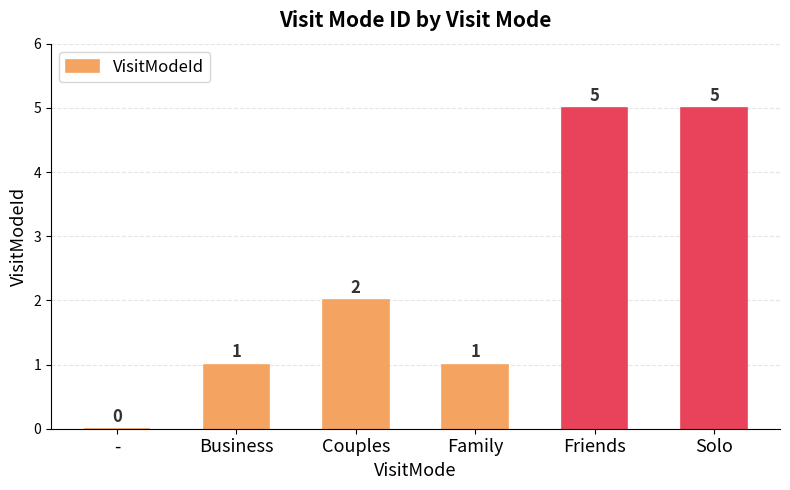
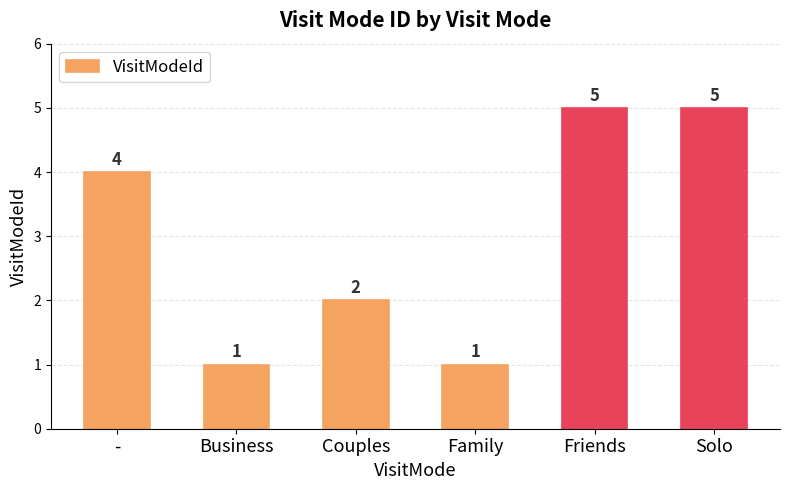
-: 0 -> 4
